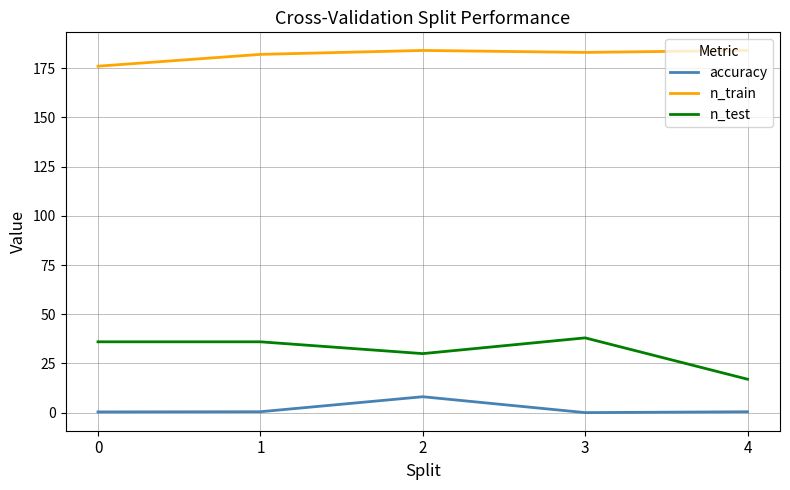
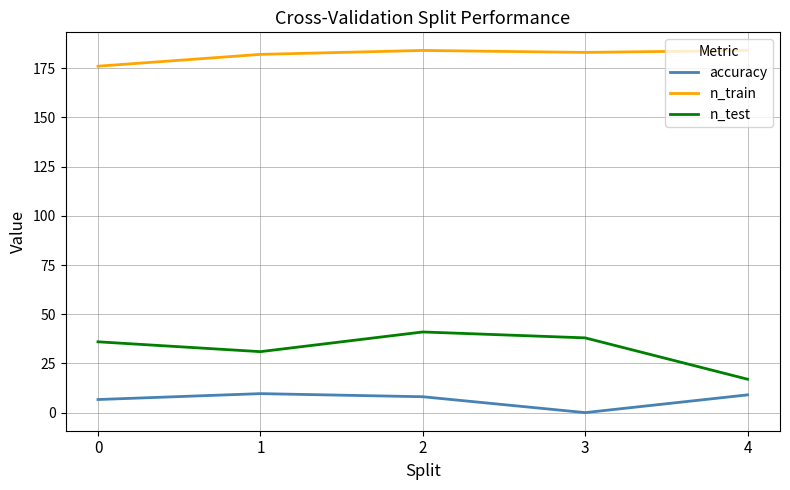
accuracy, 0: 0 -> 7
accuracy, 1: 0 -> 10
n_test, 1: 36 -> 31
n_test, 2: 30 -> 41
accuracy, 4: 0 -> 9
